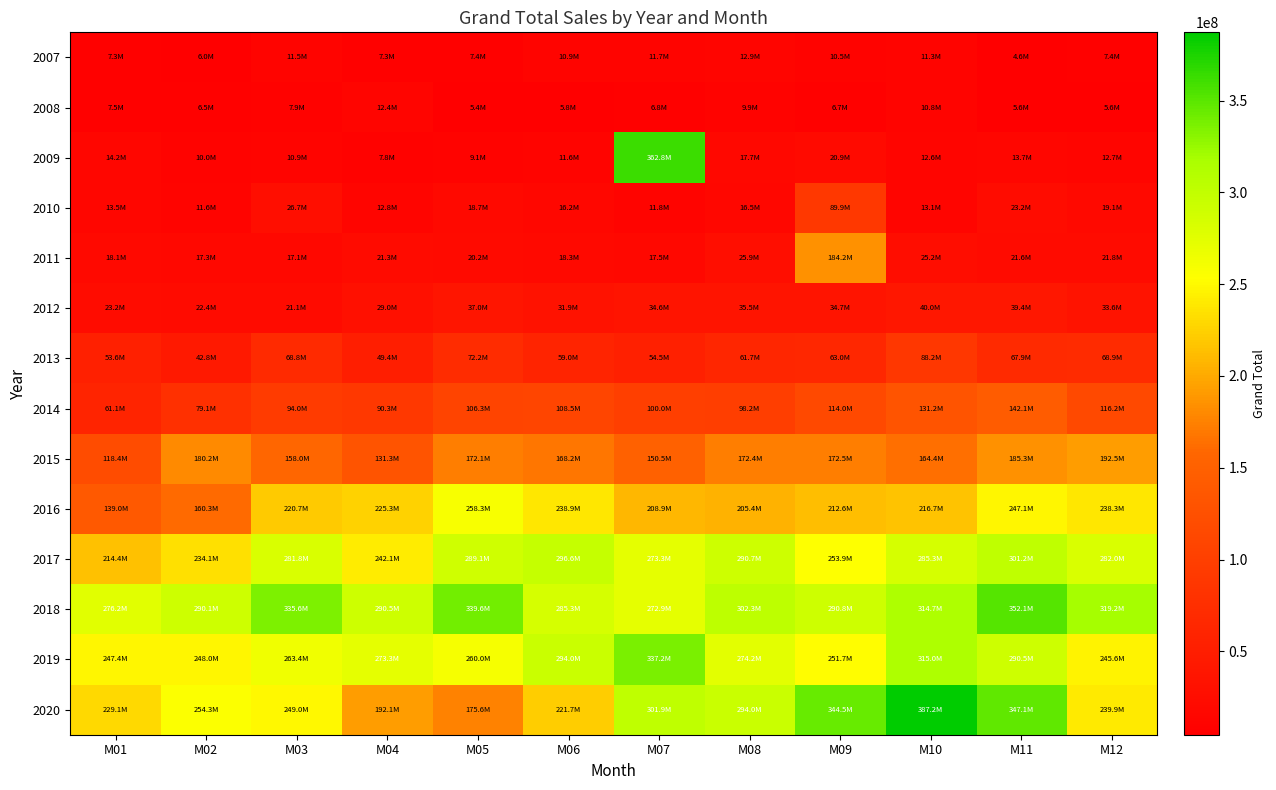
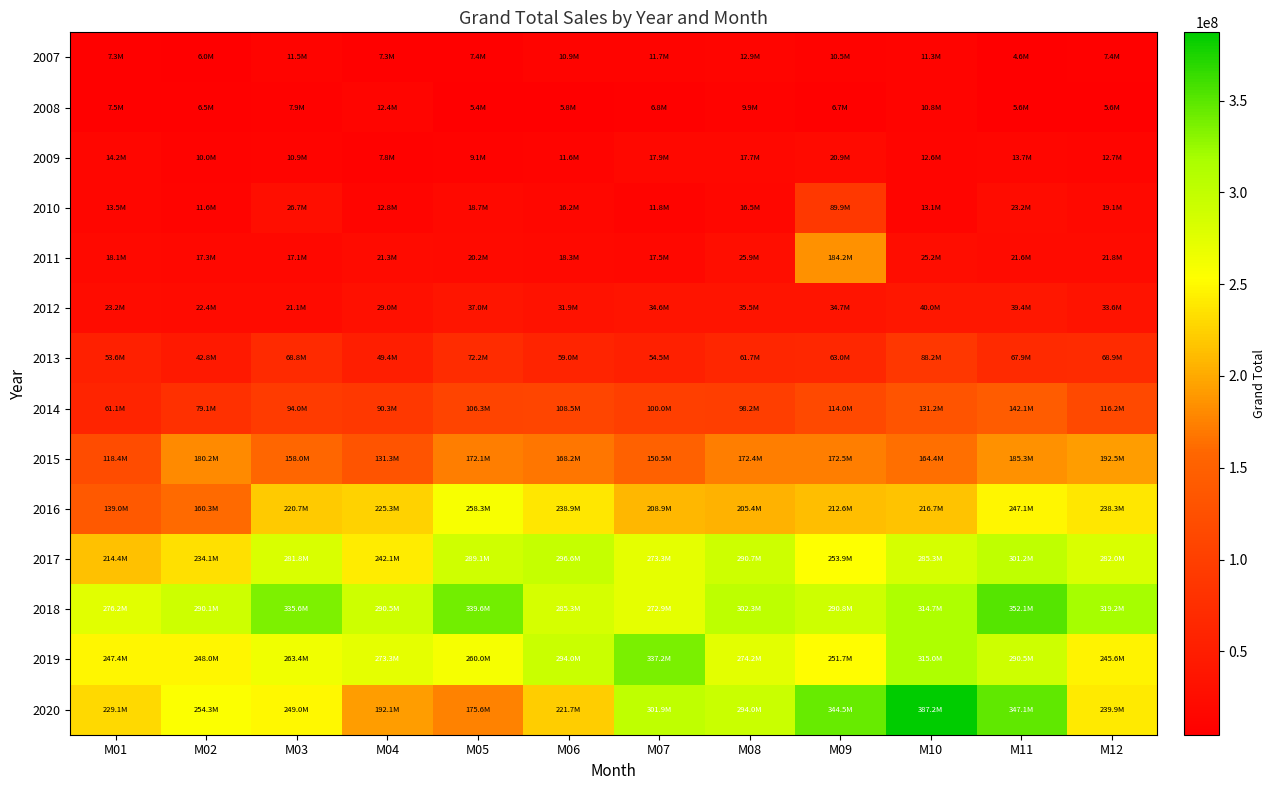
2009, M07: 362.8M -> 17.9M
